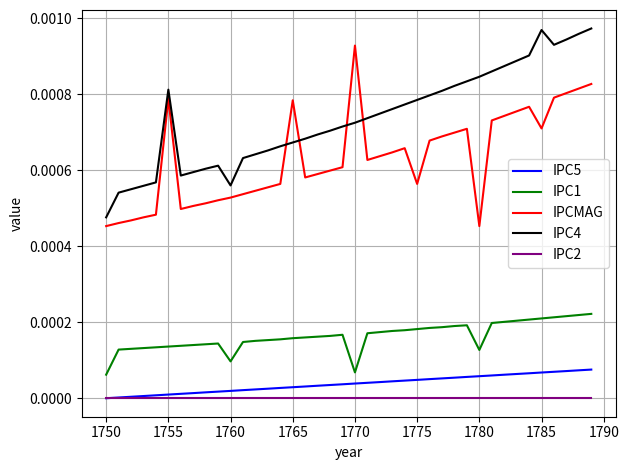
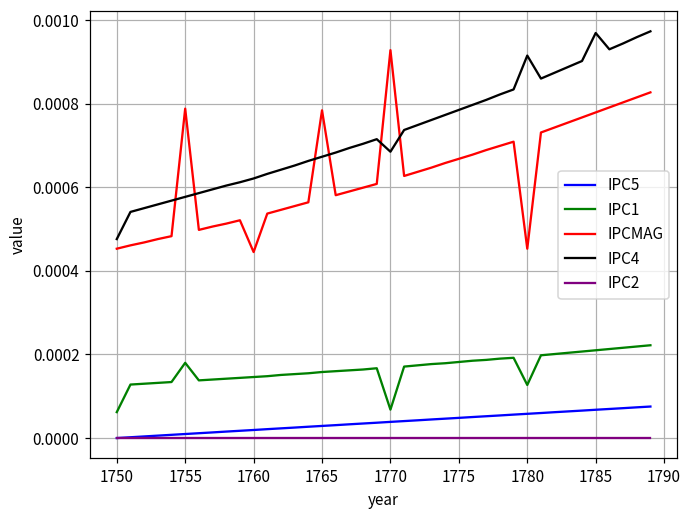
IPC1, 1755: 0.00014 -> 0.00018
IPC4, 1755: 0.00081 -> 0.00058
IPC1, 1760: 0.00010 -> 0.00015
IPCMAG, 1760: 0.00053 -> 0.00045
IPC4, 1760: 0.00056 -> 0.00062
IPC4, 1770: 0.00073 -> 0.00069
IPCMAG, 1775: 0.00056 -> 0.00067
IPC4, 1780: 0.00085 -> 0.00092
IPCMAG, 1785: 0.00071 -> 0.00078
